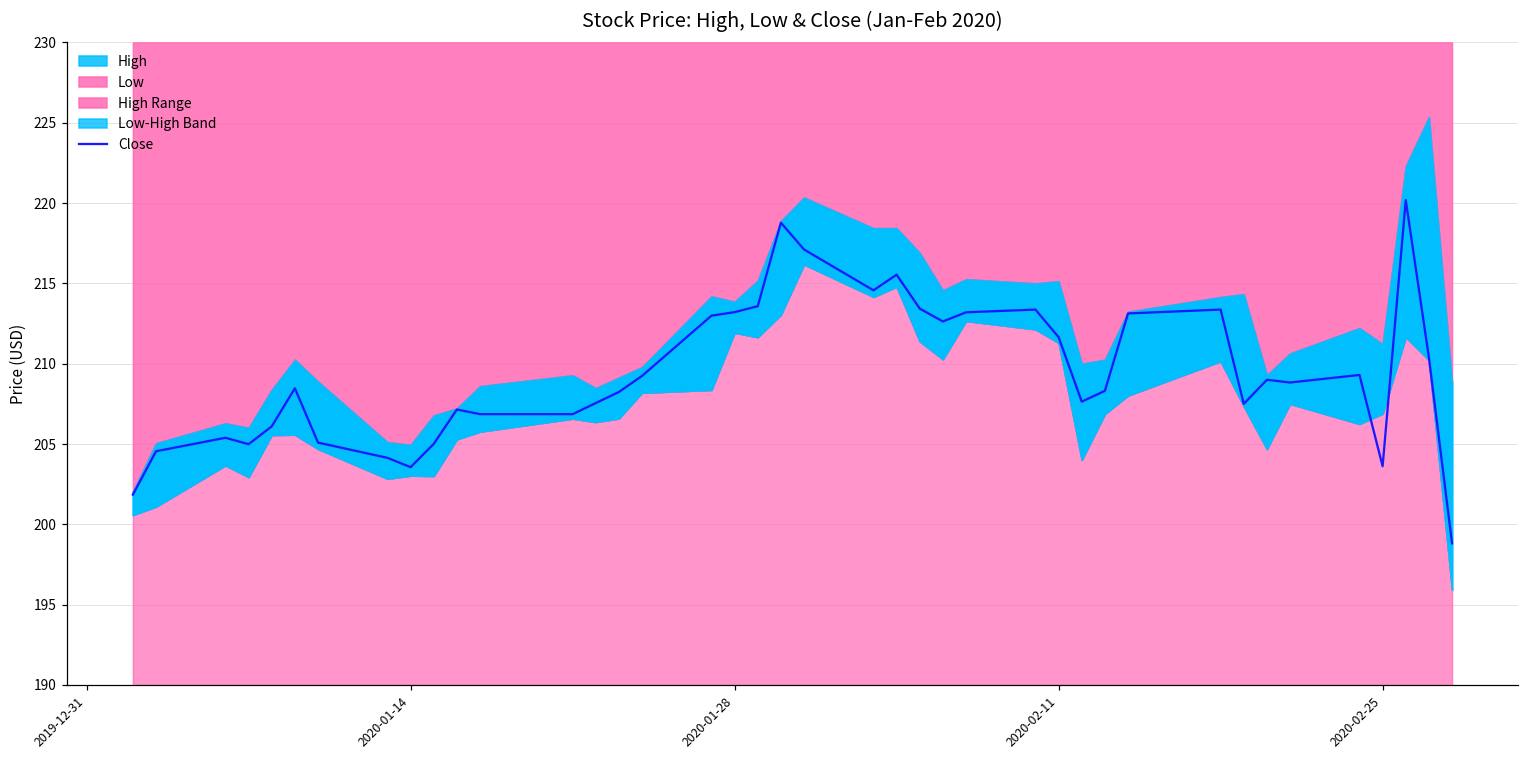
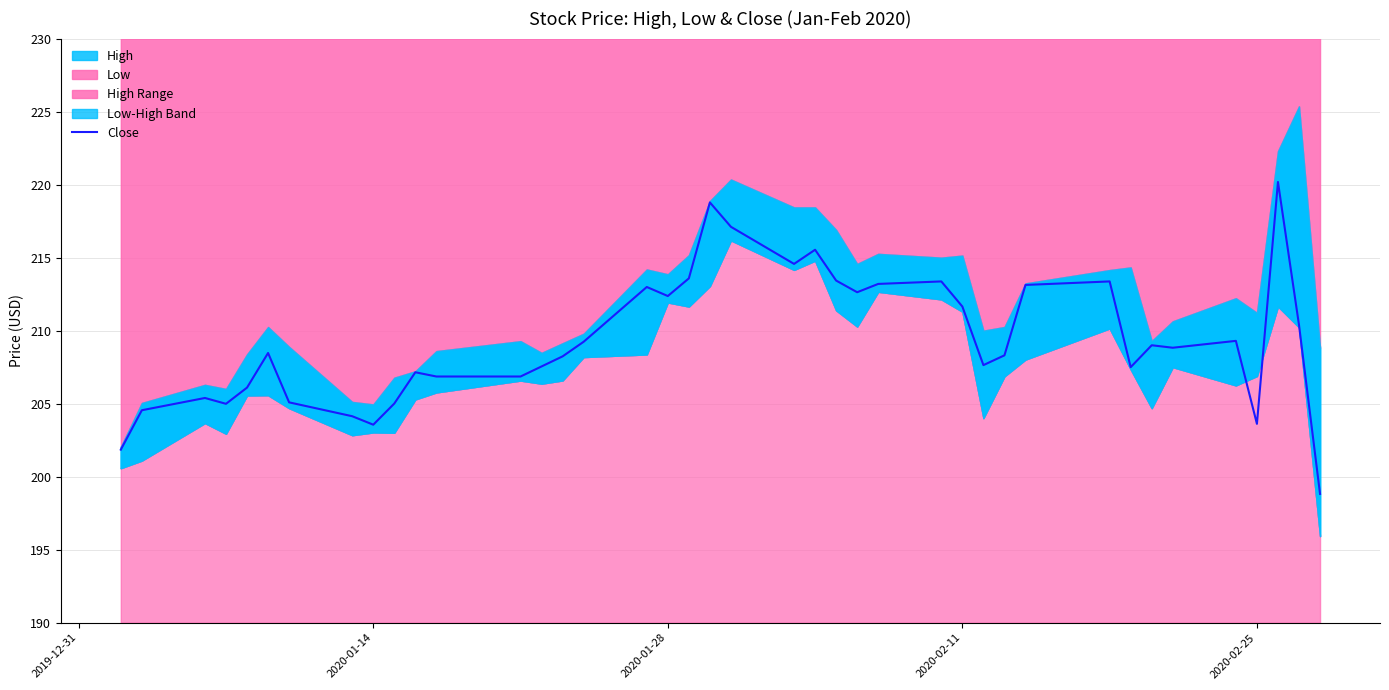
Close, 2020-01-28: 213.2 -> 212.4
